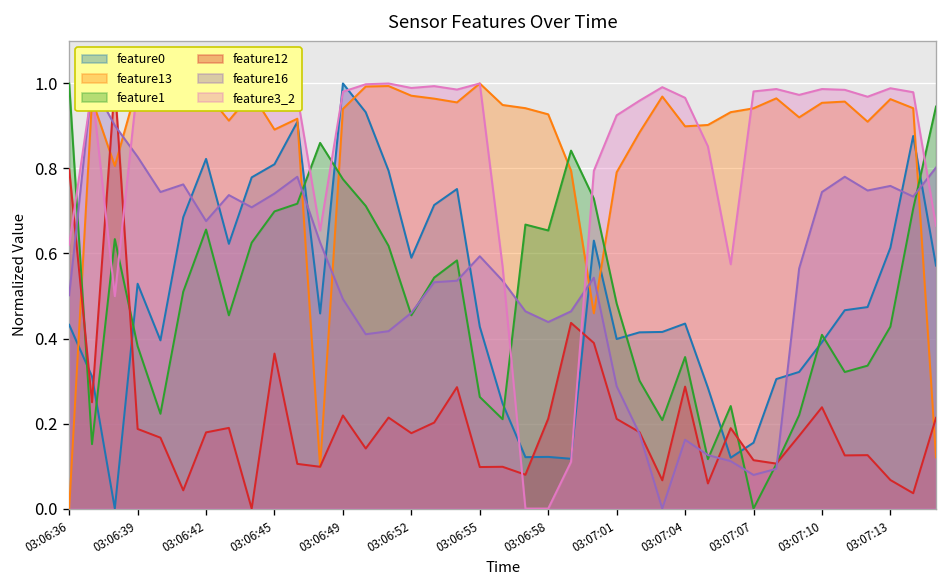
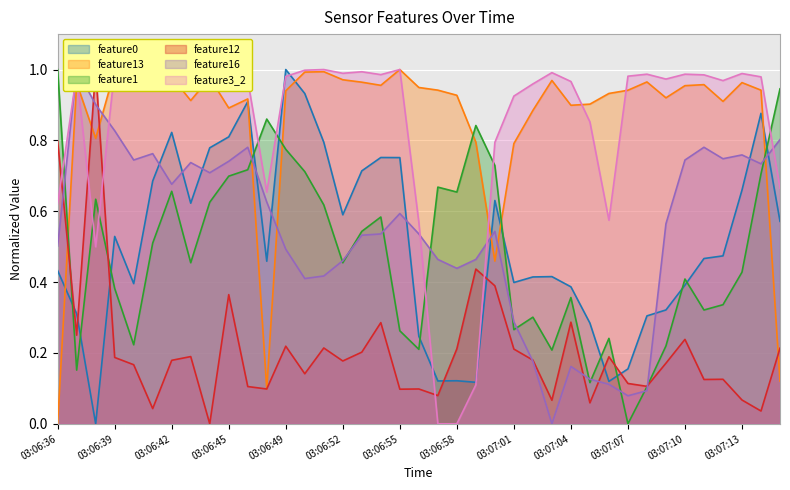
feature0, 03:06:55: 0.43 -> 0.75
feature1, 03:07:01: 0.48 -> 0.27
feature0, 03:07:04: 0.44 -> 0.39
feature0, 03:07:13: 0.61 -> 0.66
